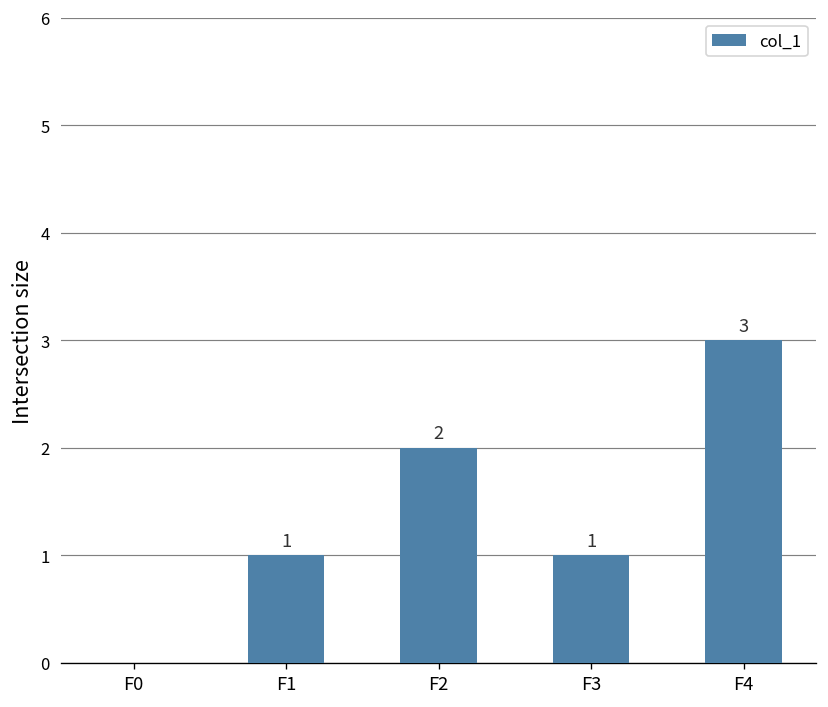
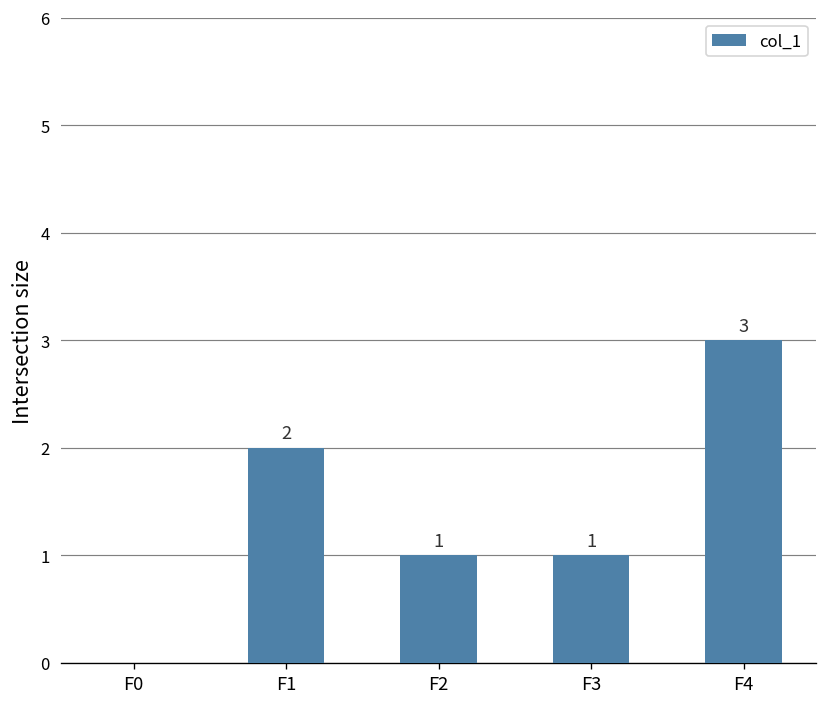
F1: 1 -> 2
F2: 2 -> 1
